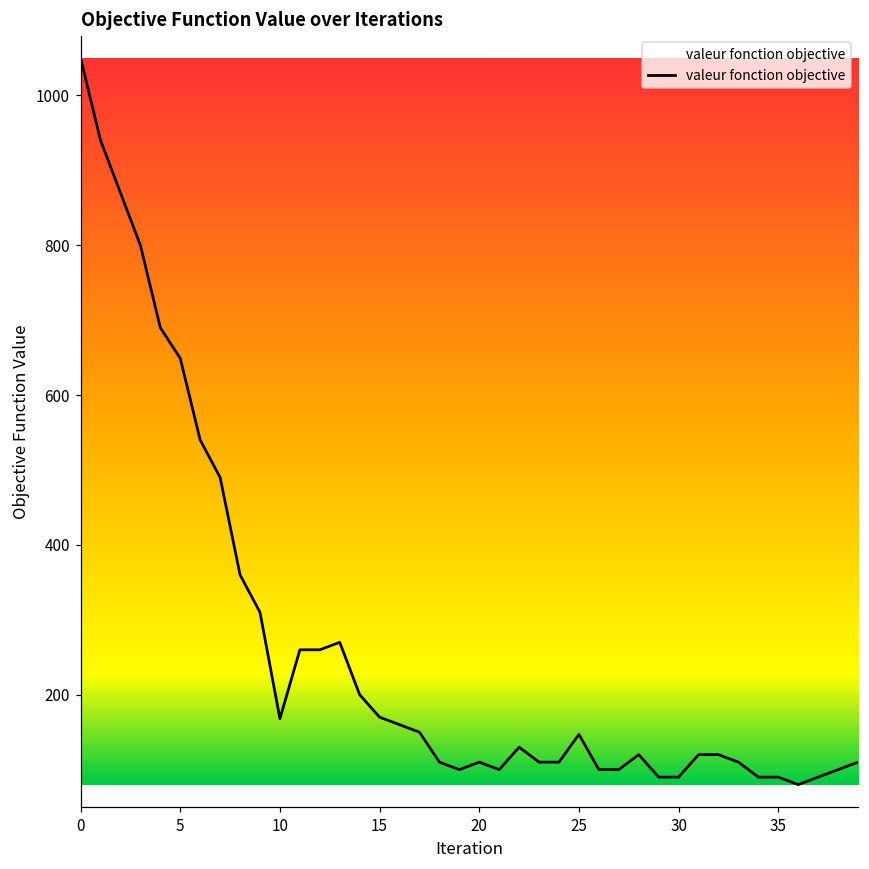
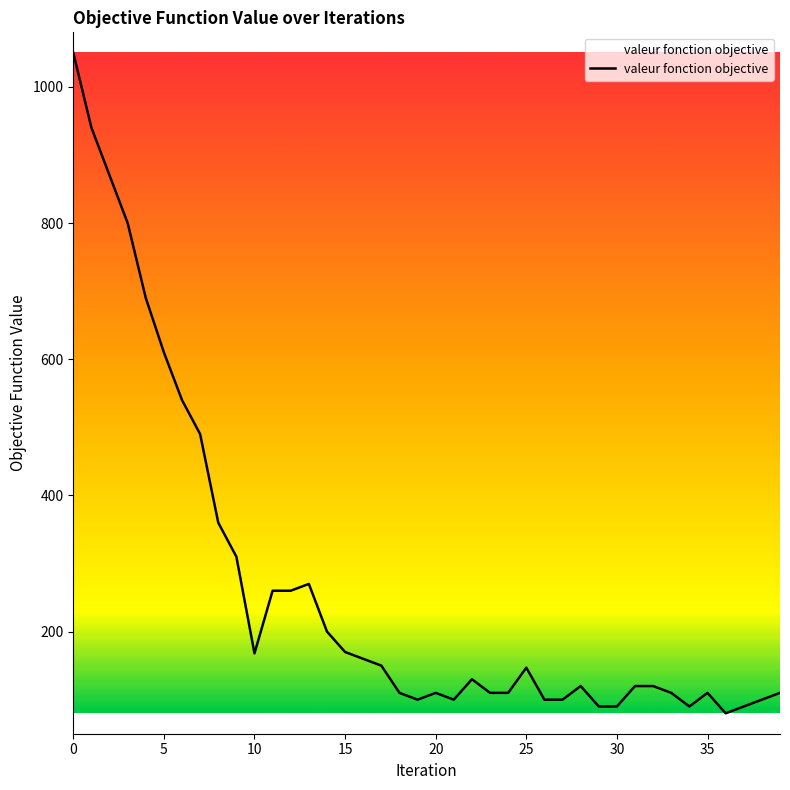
5: 650 -> 610
35: 90 -> 110
